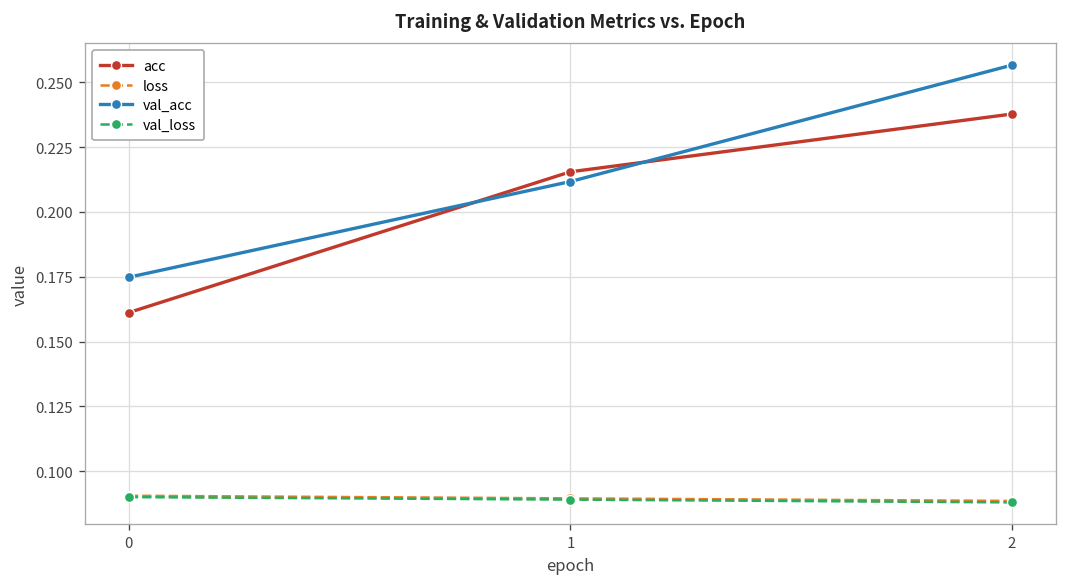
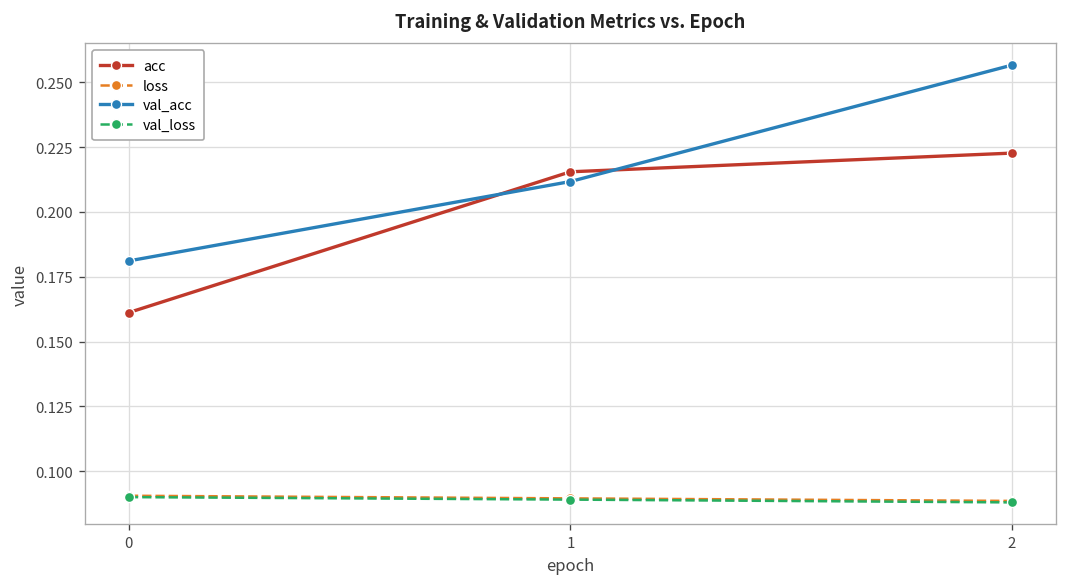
val_acc, 0: 0.175 -> 0.181
acc, 2: 0.238 -> 0.223
